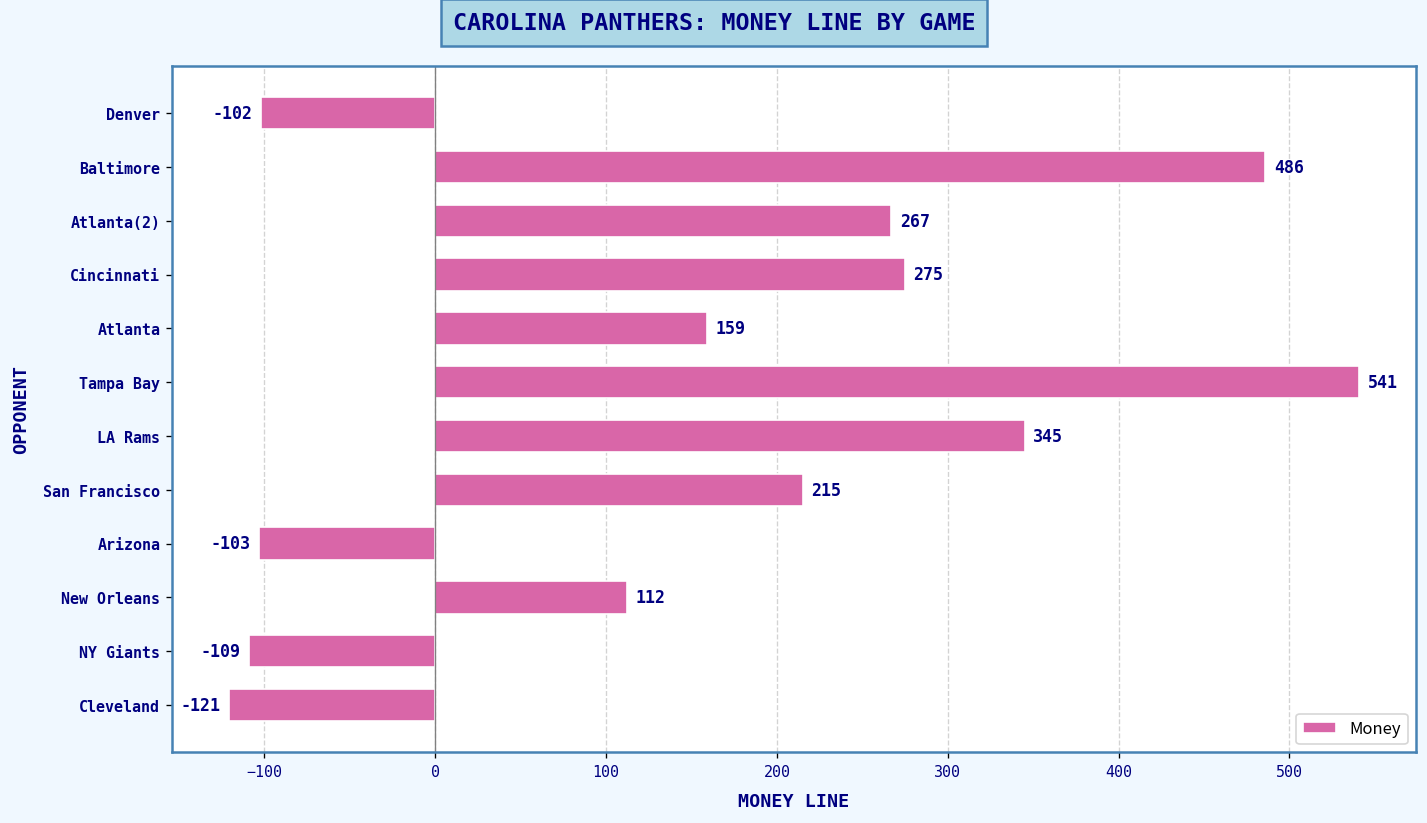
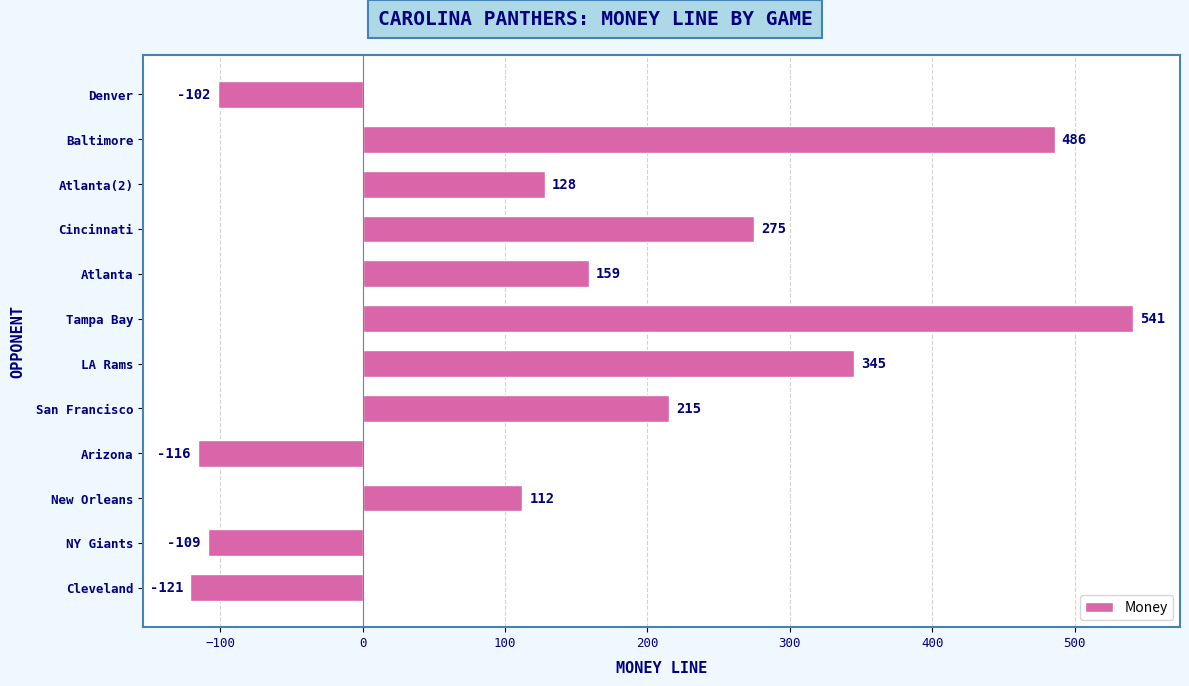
Atlanta(2): 267 -> 128
Arizona: -103 -> -116
